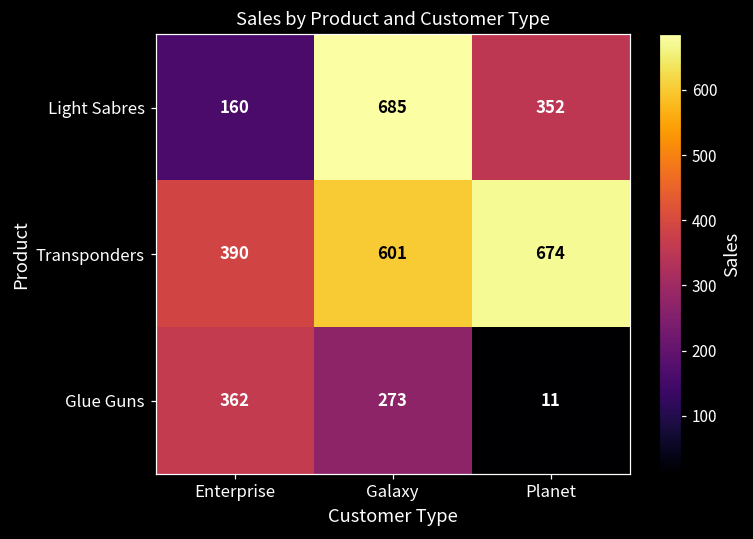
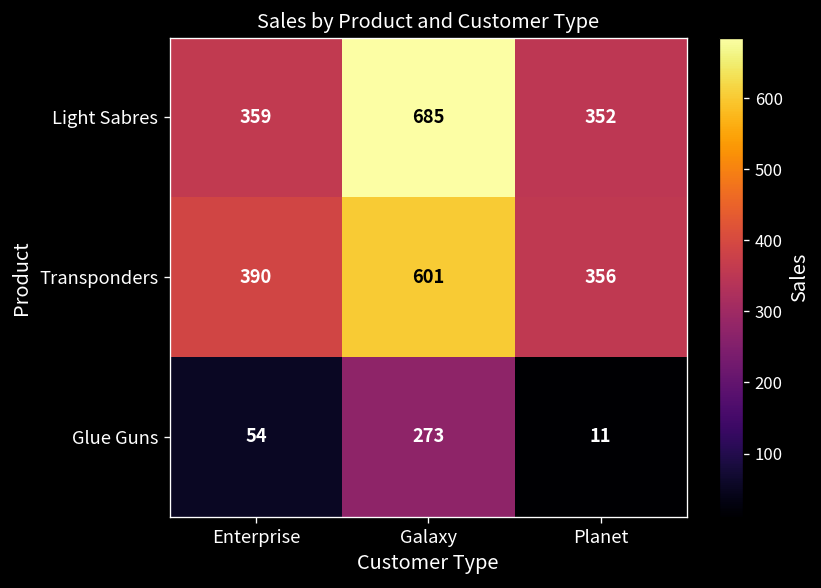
Light Sabres, Enterprise: 160 -> 359
Transponders, Planet: 674 -> 356
Glue Guns, Enterprise: 362 -> 54
